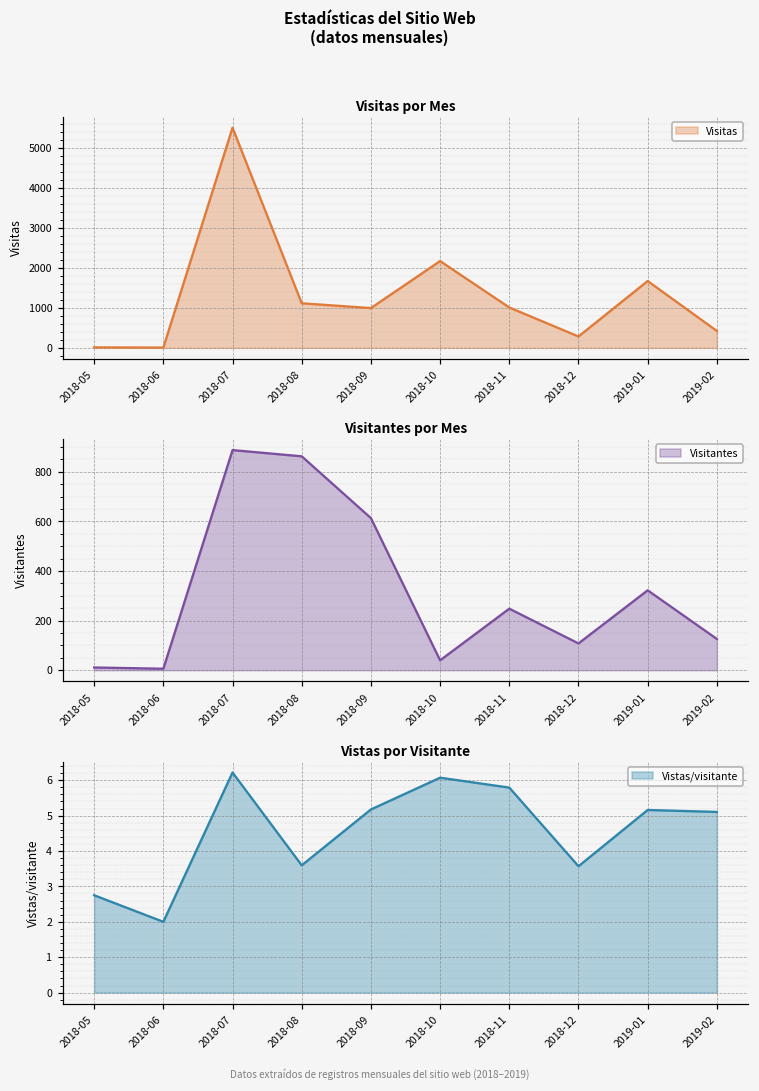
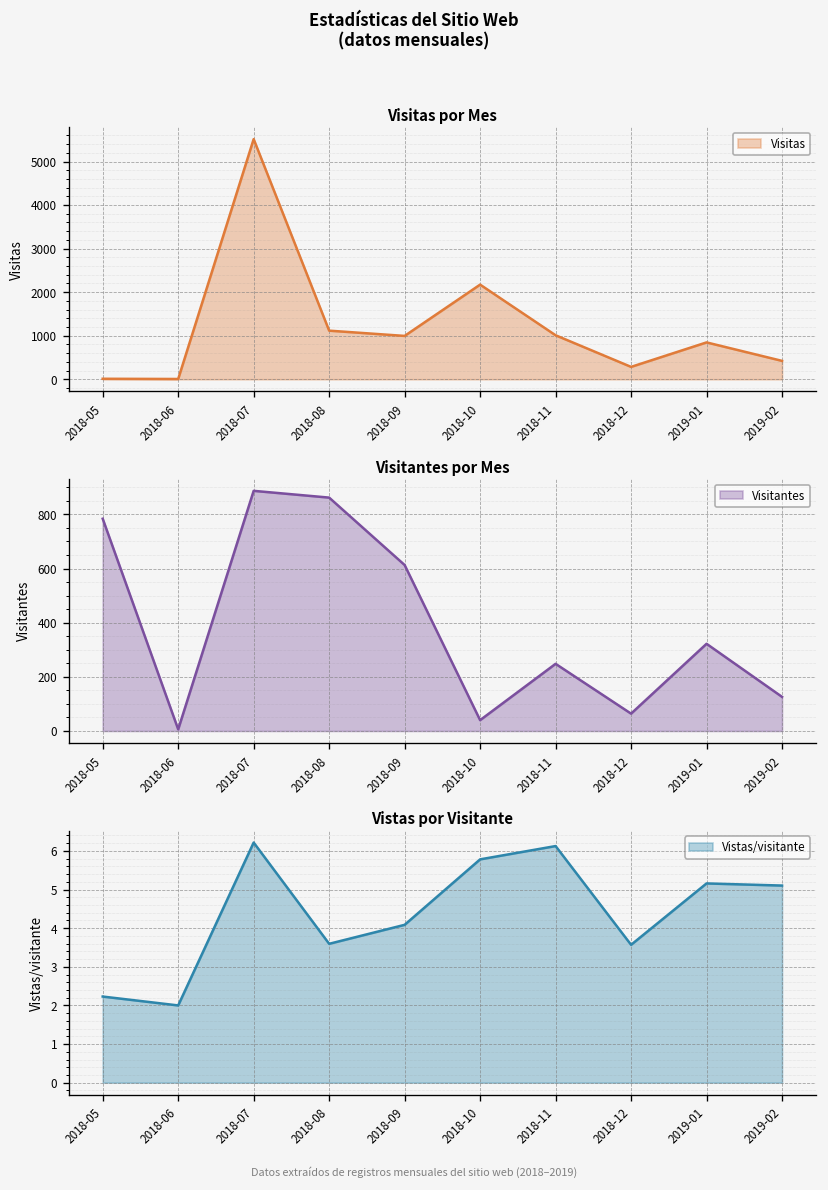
Visitas por Mes, 2019-01: 1700 -> 800
Visitantes por Mes, 2018-05: 10 -> 780
Visitantes por Mes, 2018-12: 110 -> 60
Vistas por Visitante, 2018-05: 2.8 -> 2.2
Vistas por Visitante, 2018-09: 5.2 -> 4.1
Vistas por Visitante, 2018-10: 6.1 -> 5.8
Vistas por Visitante, 2018-11: 5.8 -> 6.1
